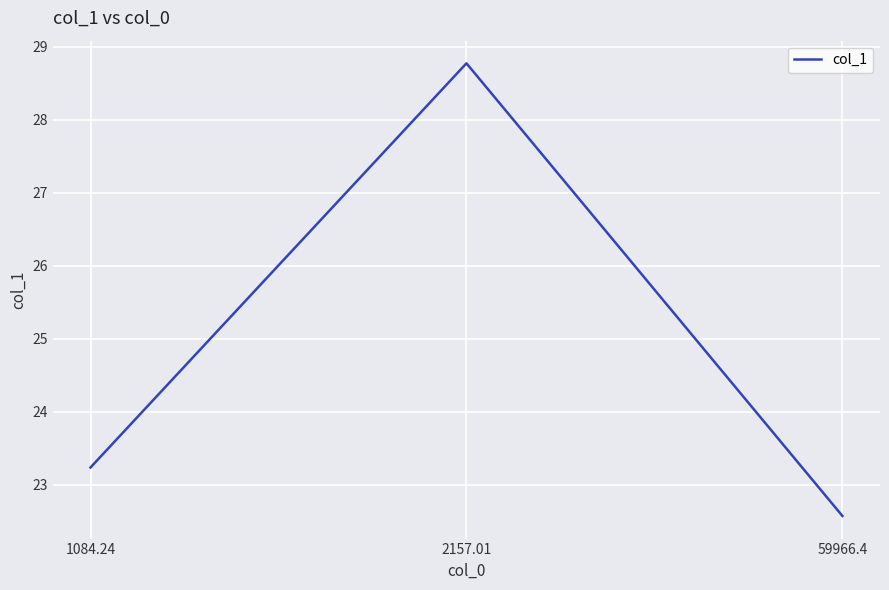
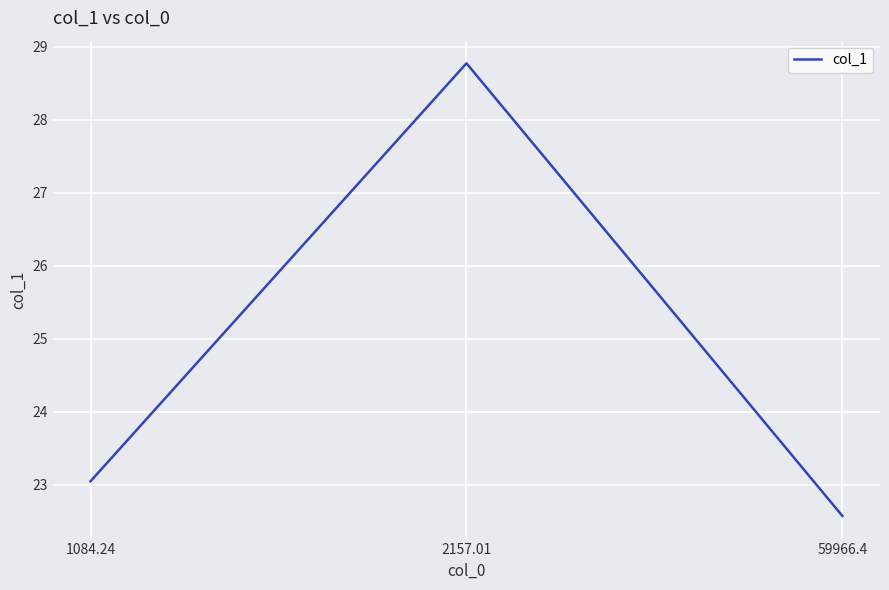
1084.24: 23.2 -> 23.0
